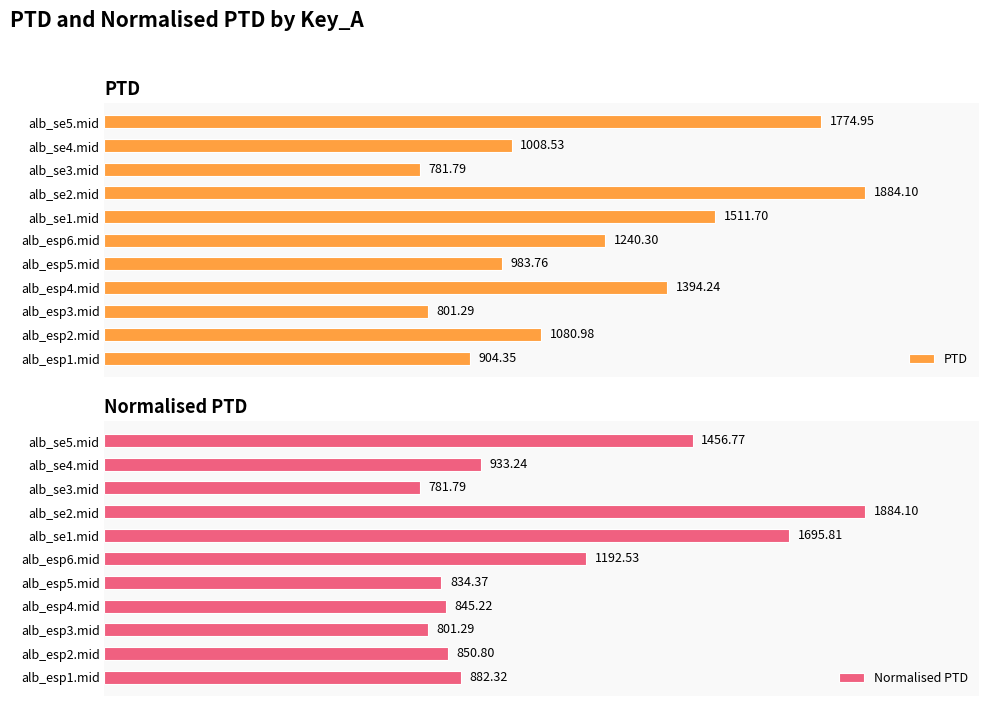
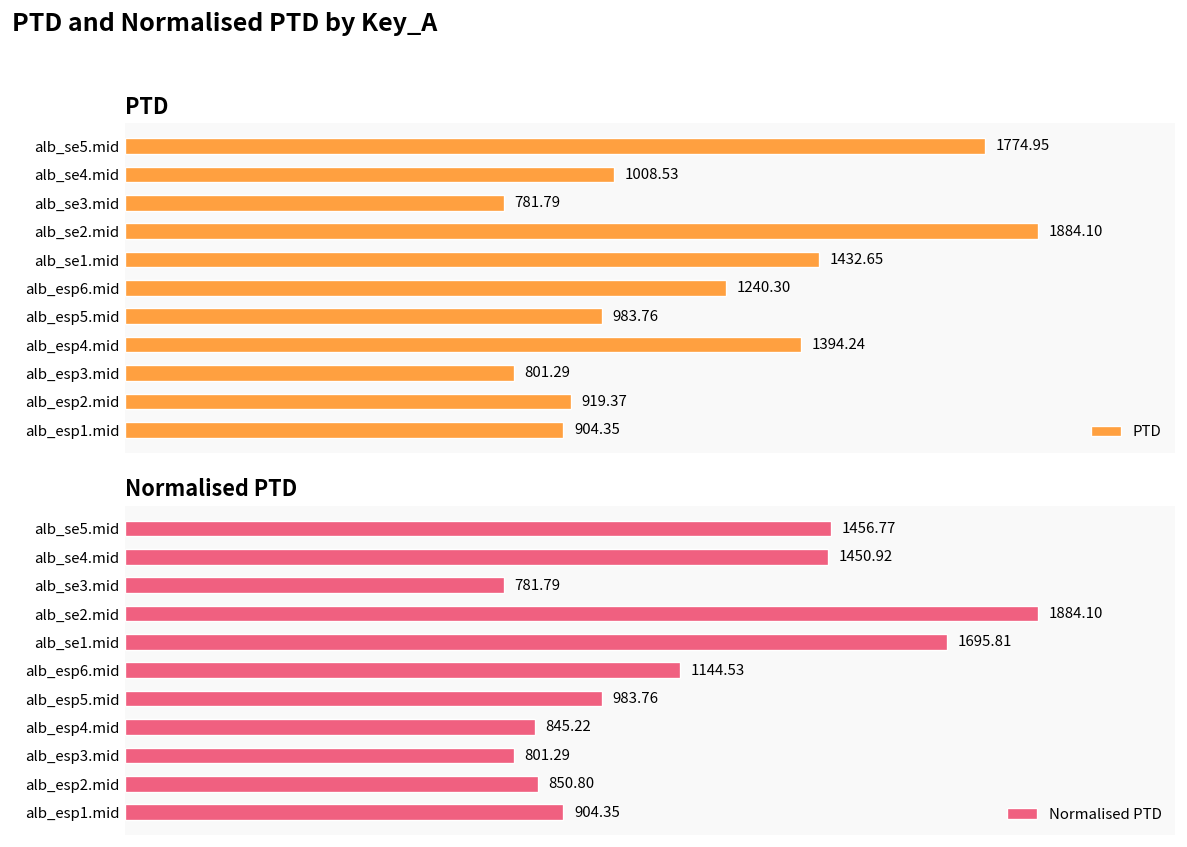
PTD, alb_se1.mid: 1511.70 -> 1432.65
PTD, alb_esp2.mid: 1080.98 -> 919.37
Normalised PTD, alb_se4.mid: 933.24 -> 1450.92
Normalised PTD, alb_esp6.mid: 1192.53 -> 1144.53
Normalised PTD, alb_esp5.mid: 834.37 -> 983.76
Normalised PTD, alb_esp1.mid: 882.32 -> 904.35
